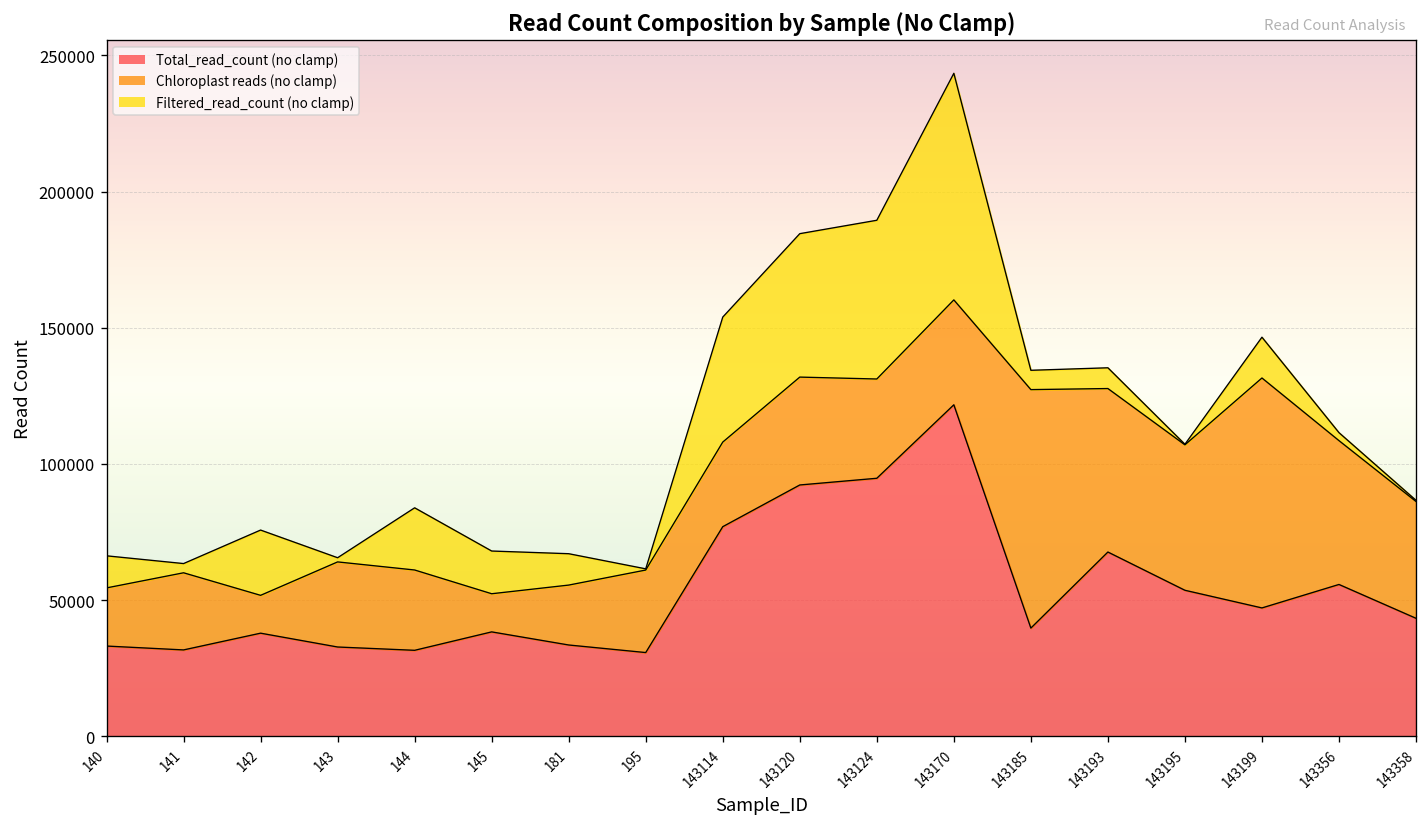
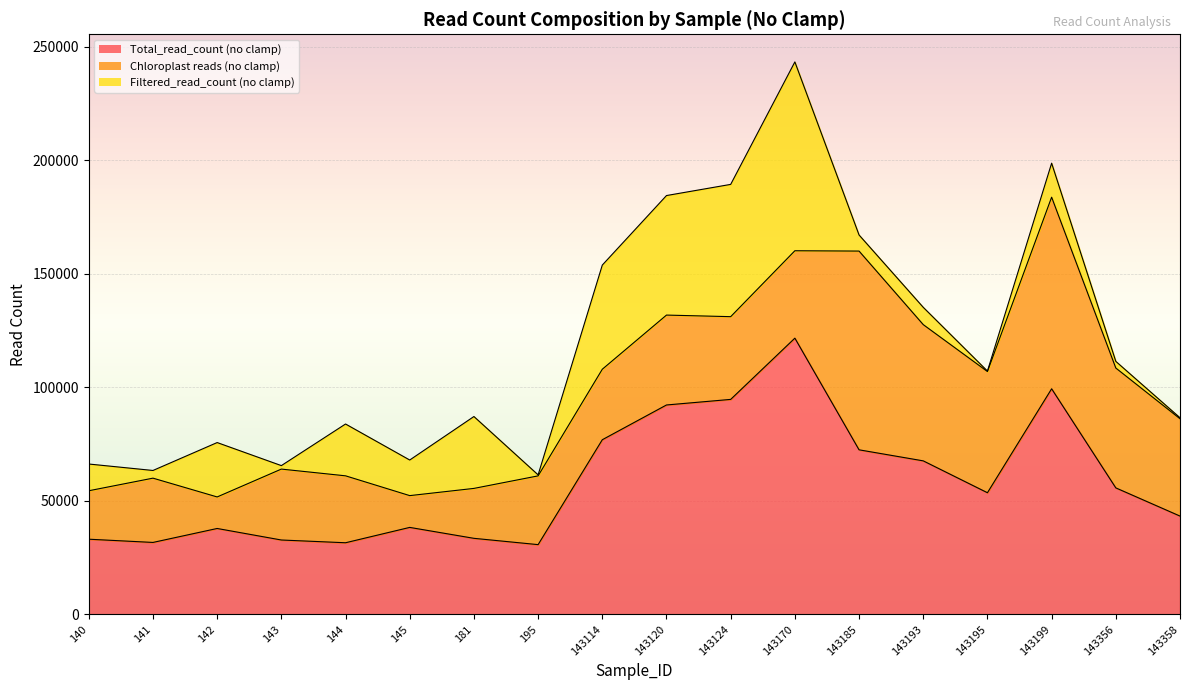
Filtered_read_count (no clamp), 181: 12000 -> 32000
Total_read_count (no clamp), 143185: 40000 -> 73000
Total_read_count (no clamp), 143199: 47000 -> 99000
